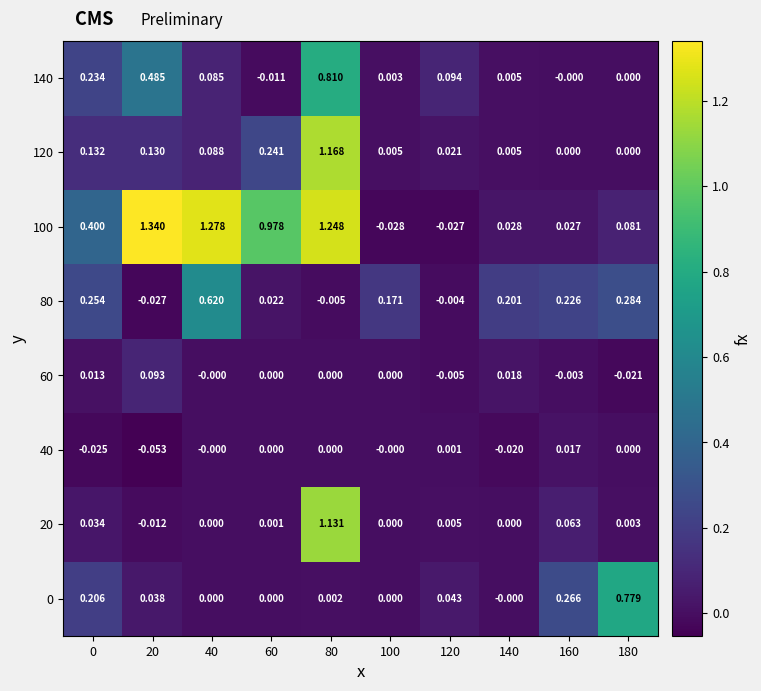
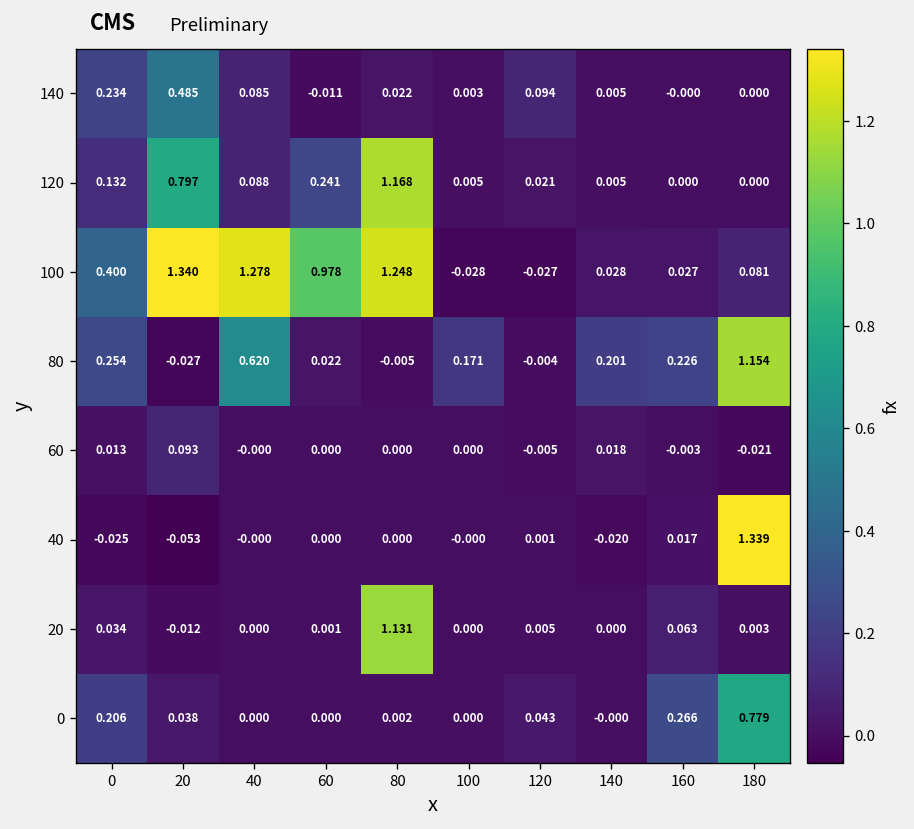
140, 80: 0.810 -> 0.022
120, 20: 0.130 -> 0.797
80, 180: 0.284 -> 1.154
40, 180: 0.000 -> 1.339
